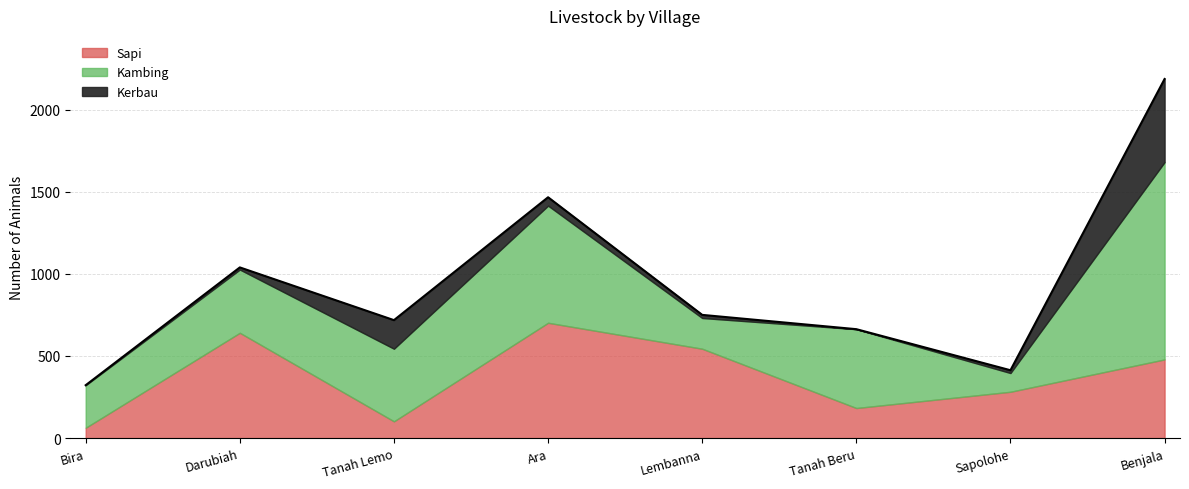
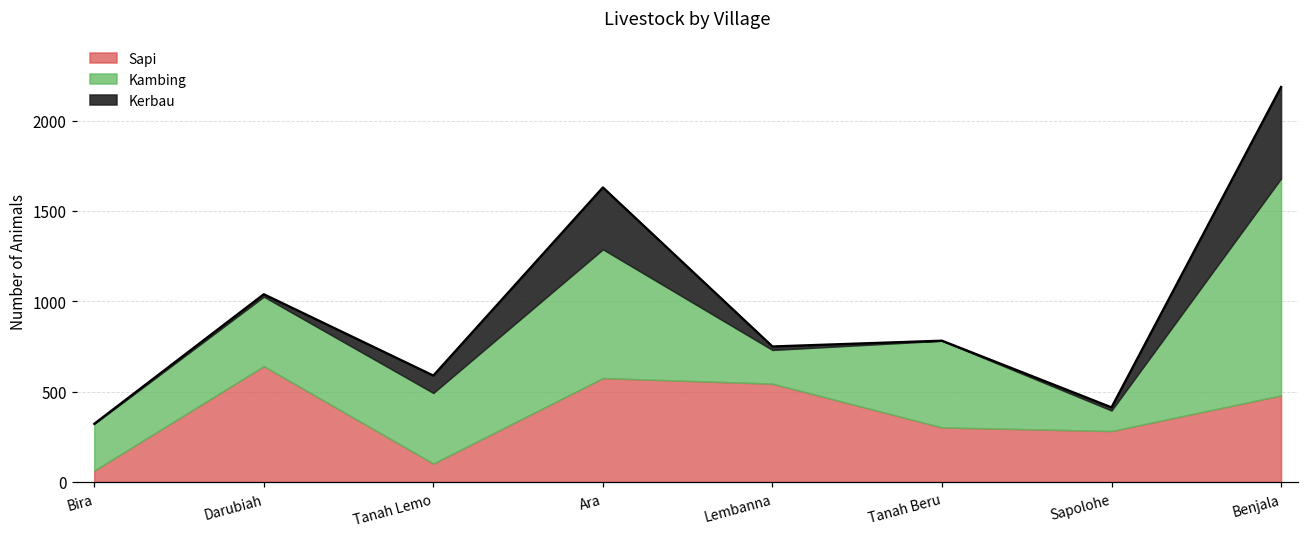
Kambing, Tanah Lemo: 440 -> 390
Kerbau, Tanah Lemo: 170 -> 100
Sapi, Ara: 700 -> 580
Kerbau, Ara: 50 -> 340
Sapi, Tanah Beru: 180 -> 300
